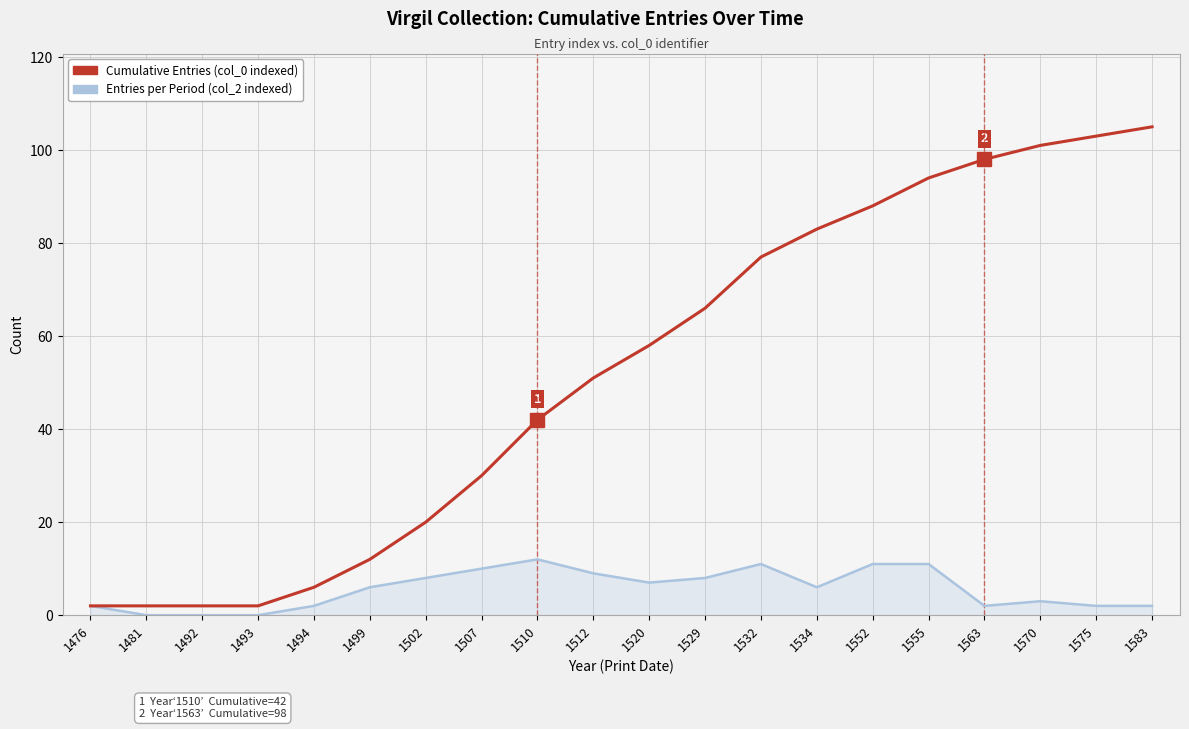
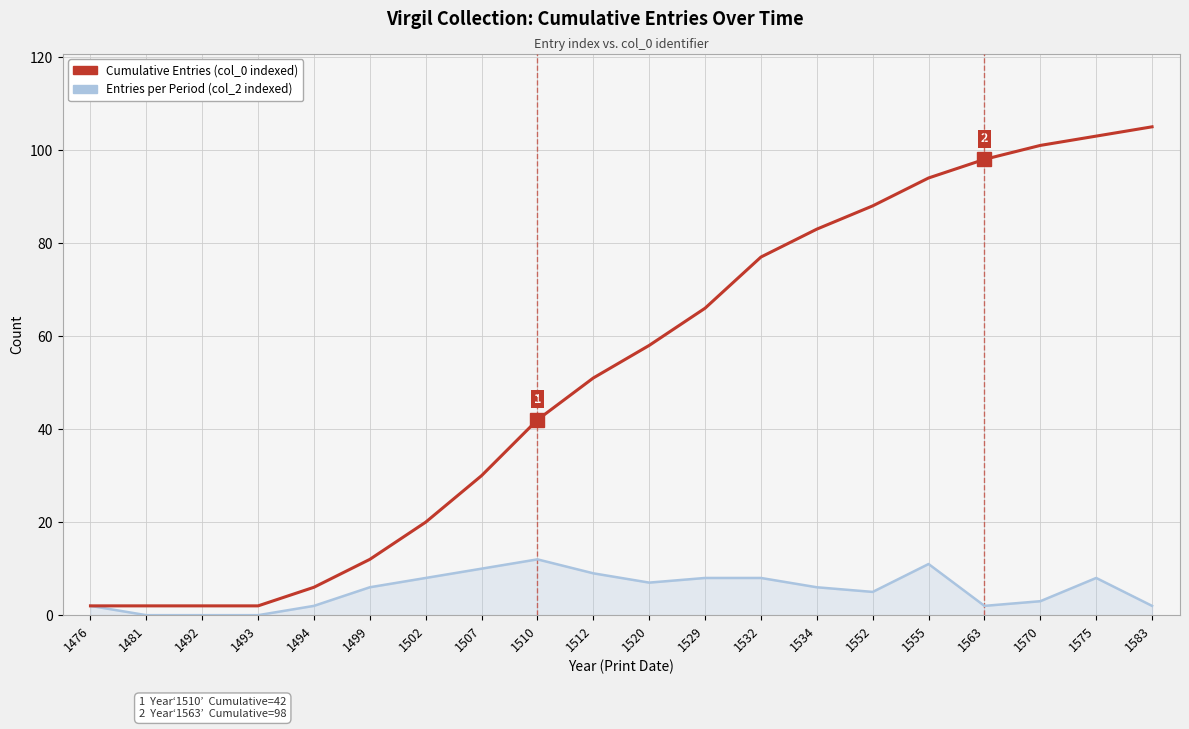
Entries per Period (col_2 indexed), 1532: 11 -> 8
Entries per Period (col_2 indexed), 1552: 11 -> 5
Entries per Period (col_2 indexed), 1575: 2 -> 8
